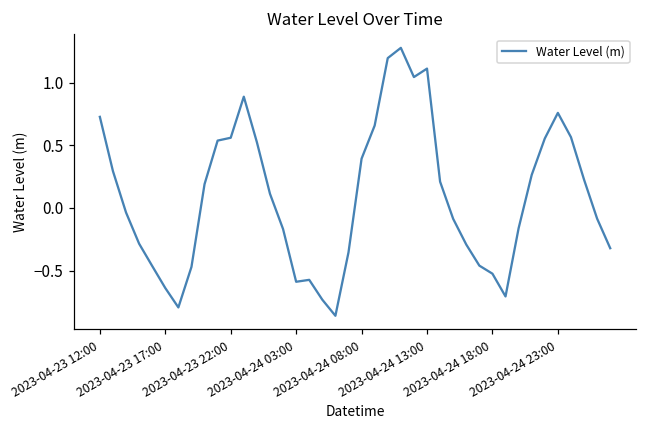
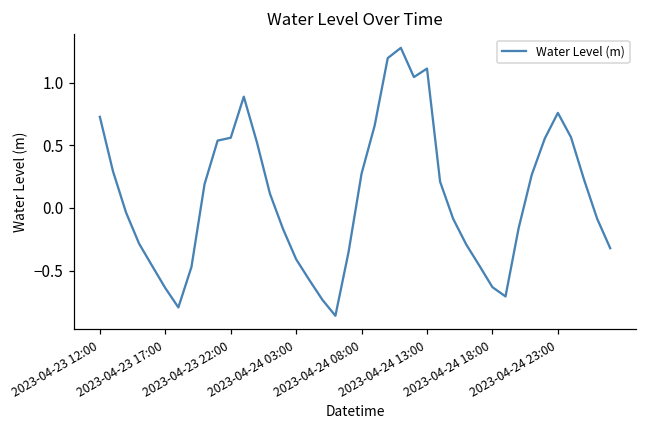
2023-04-24 03:00: -0.59 -> -0.41
2023-04-24 08:00: 0.39 -> 0.28
2023-04-24 18:00: -0.52 -> -0.63
